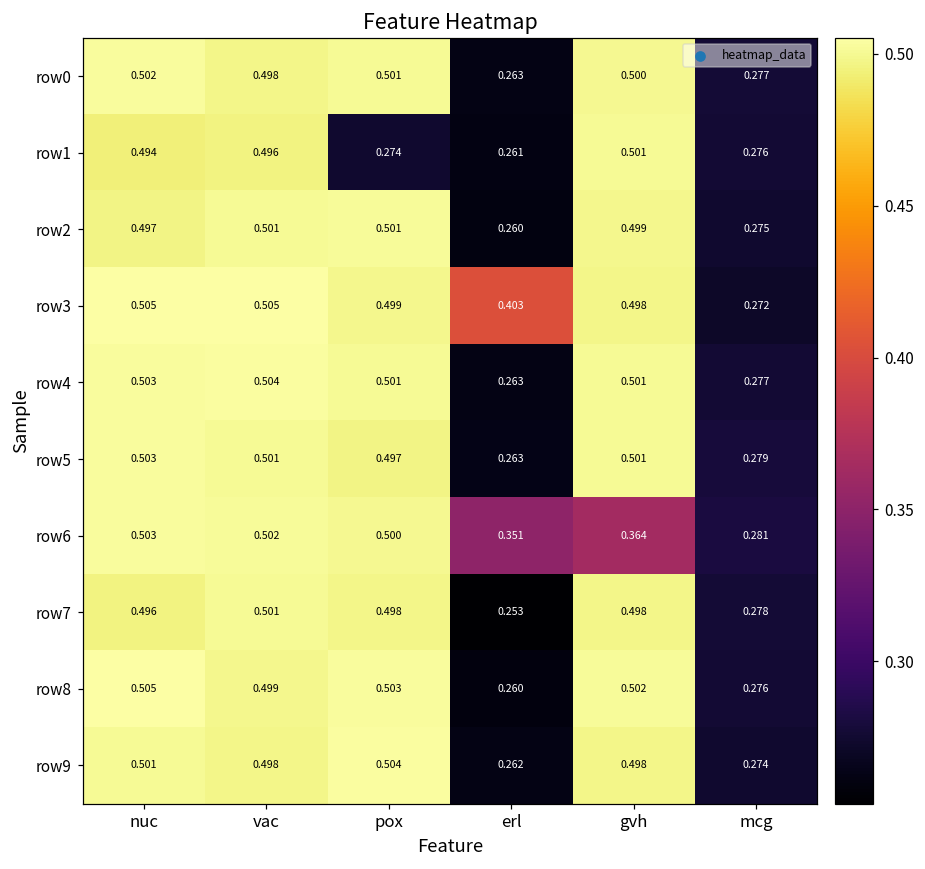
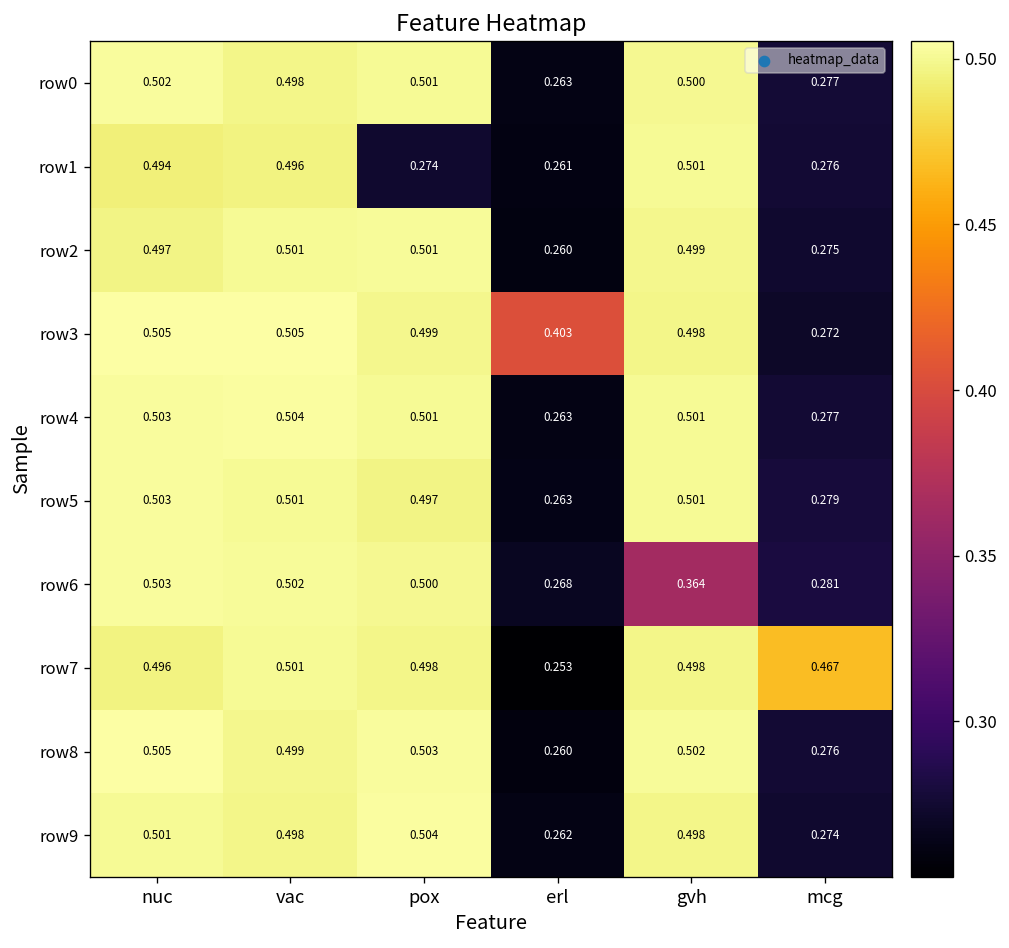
row6, erl: 0.351 -> 0.268
row7, mcg: 0.278 -> 0.467
